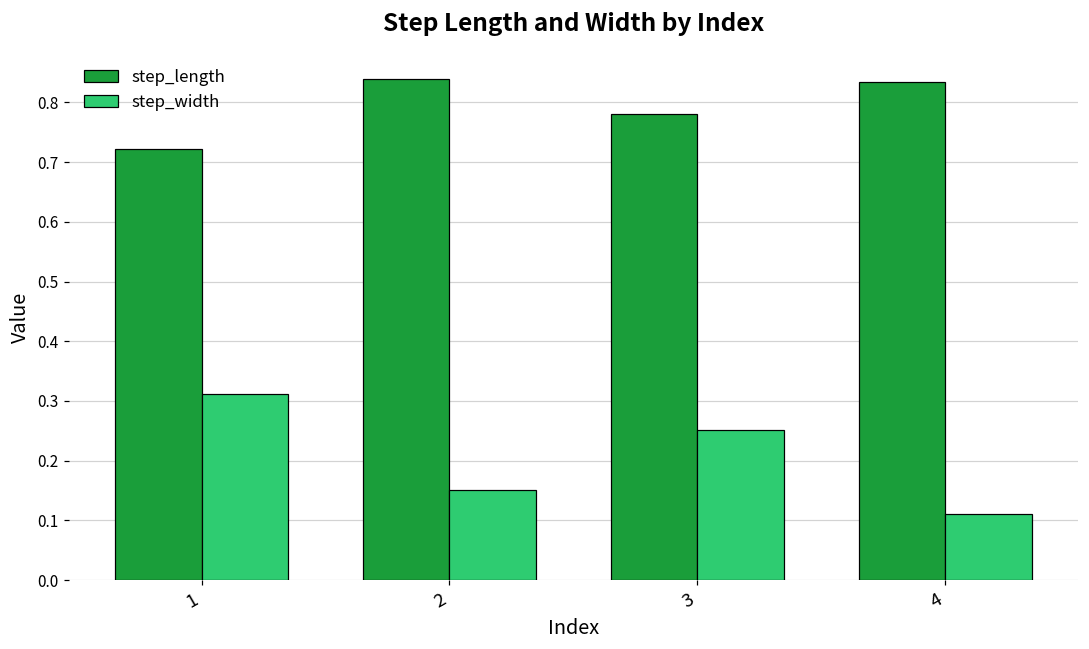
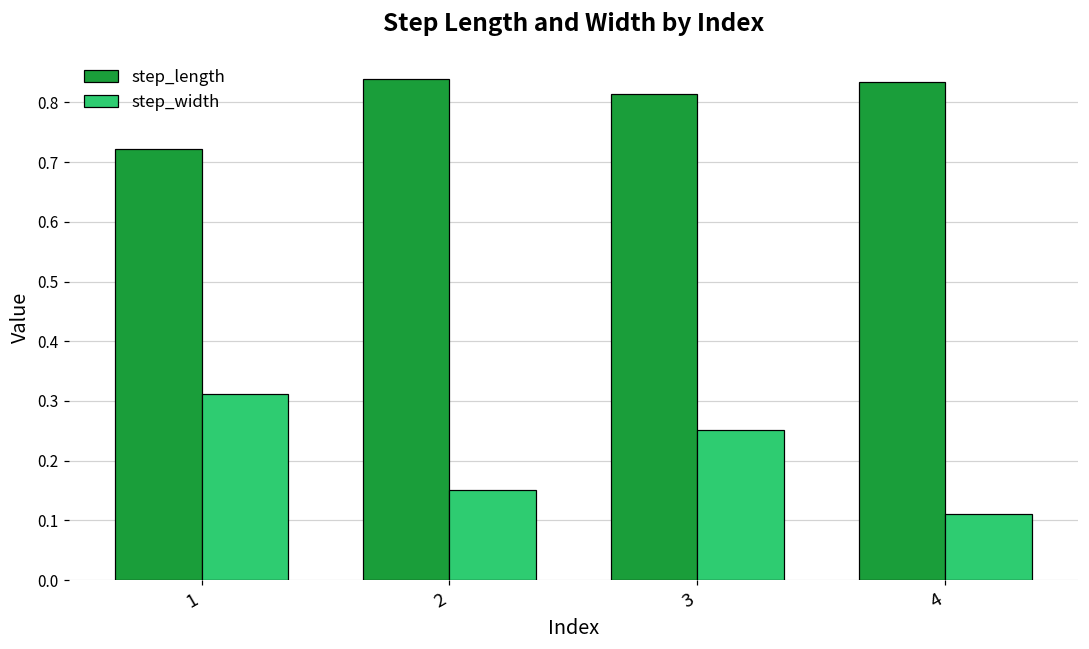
step_length, 3: 0.78 -> 0.81
